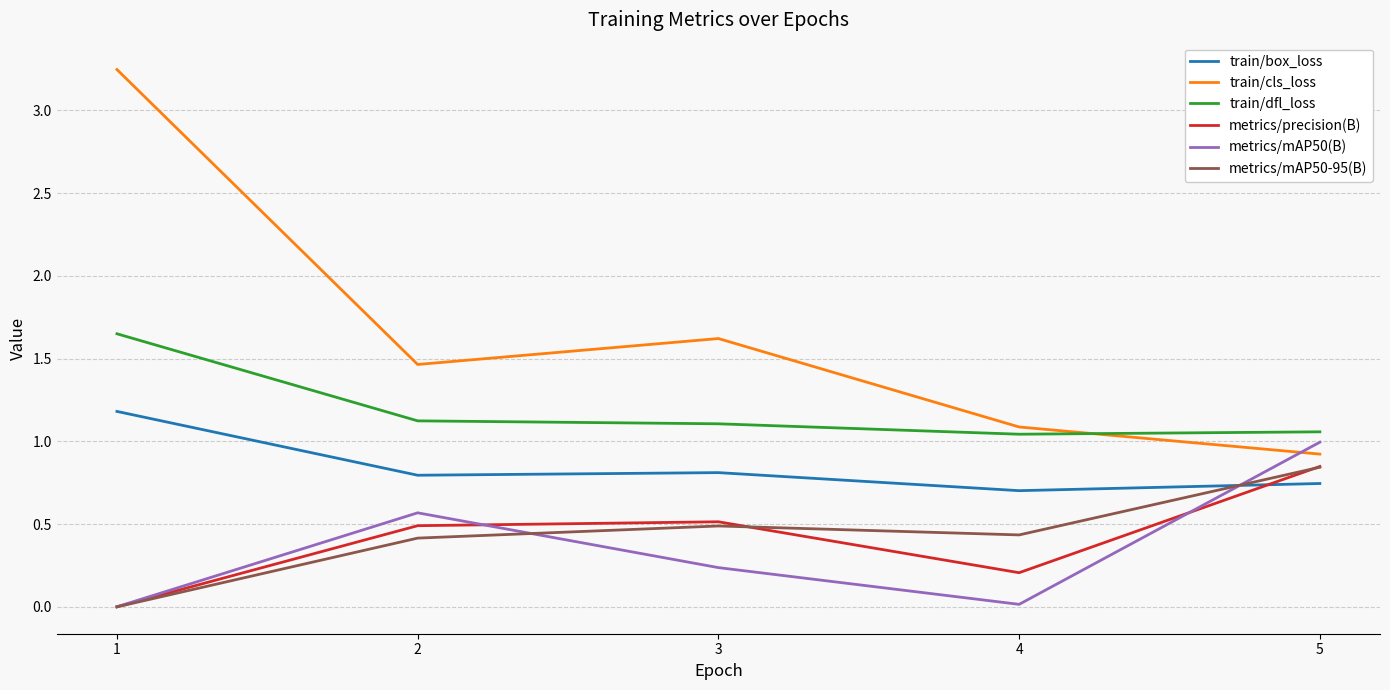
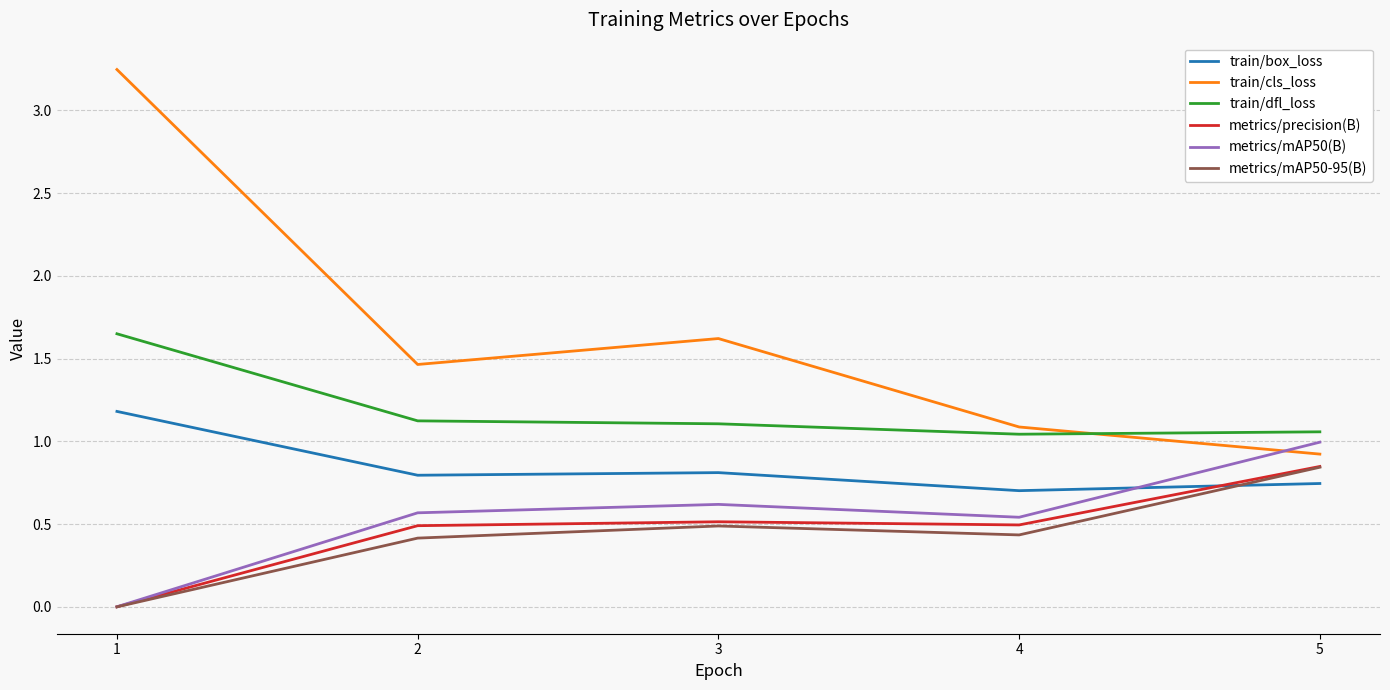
metrics/mAP50(B), 3: 0.24 -> 0.62
metrics/precision(B), 4: 0.21 -> 0.50
metrics/mAP50(B), 4: 0.02 -> 0.54
